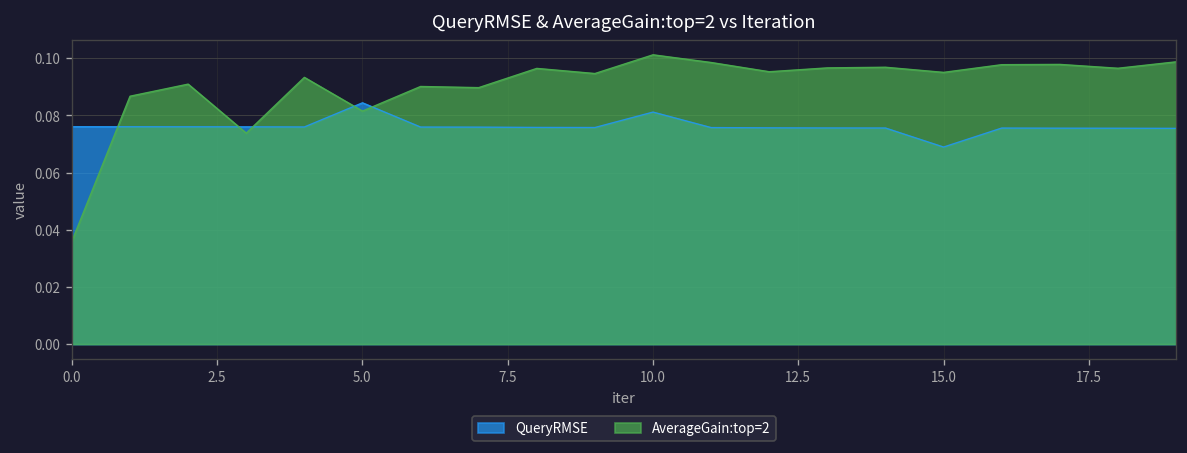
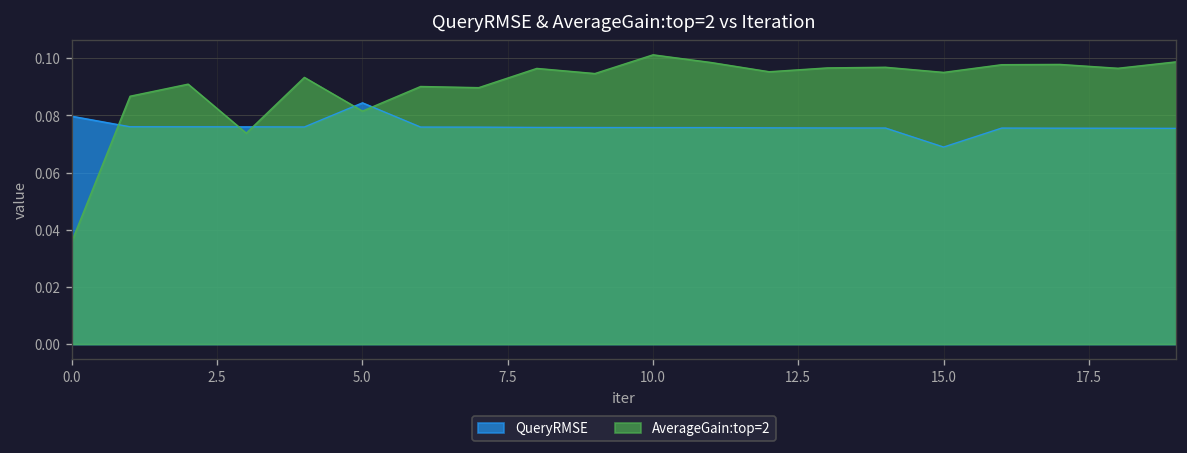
QueryRMSE, 0.0: 0.076 -> 0.080
QueryRMSE, 10.0: 0.081 -> 0.076
